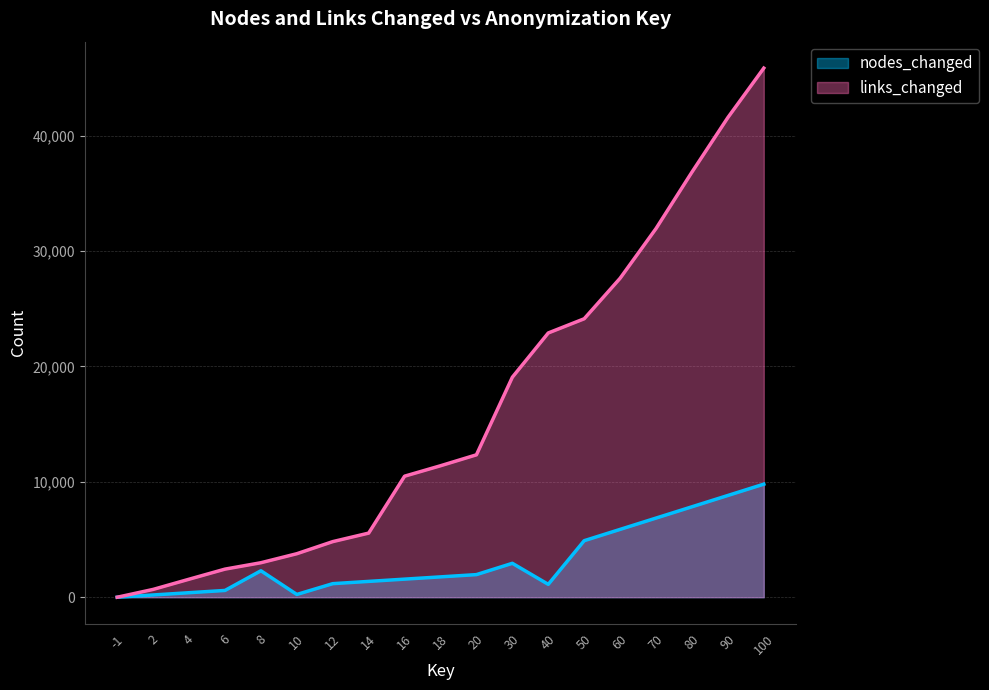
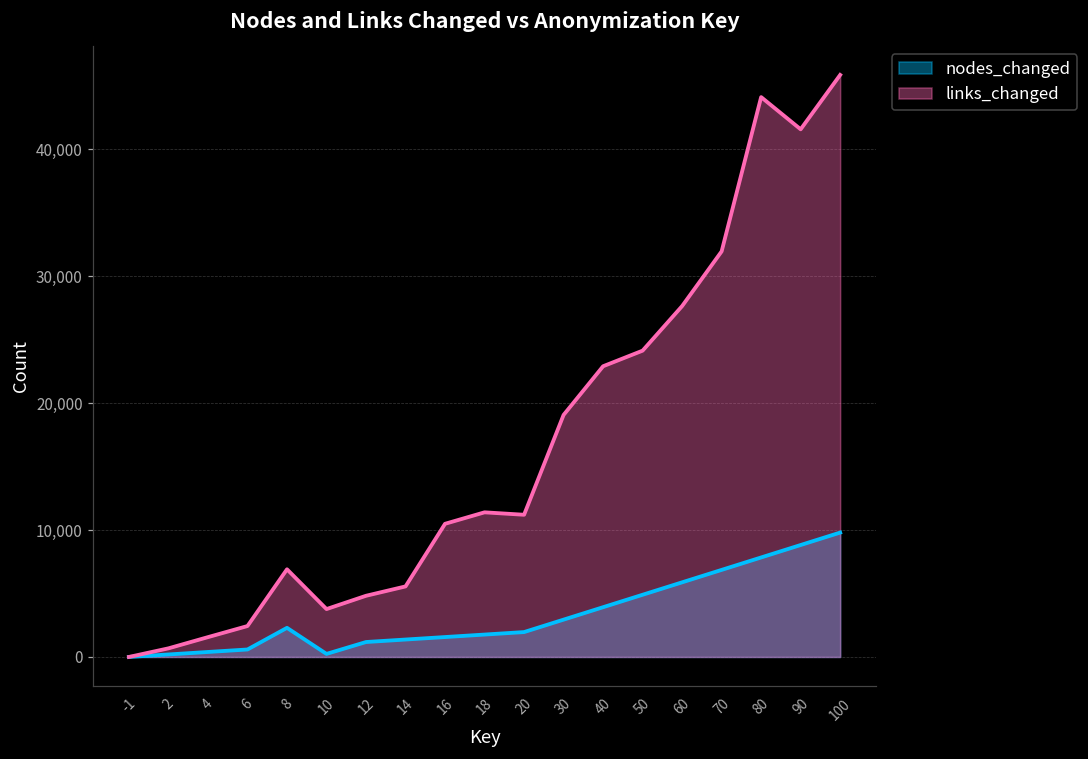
links_changed, 8: 3,000 -> 6,900
links_changed, 20: 12,300 -> 11,200
nodes_changed, 40: 1,100 -> 3,900
links_changed, 80: 36,800 -> 44,100
